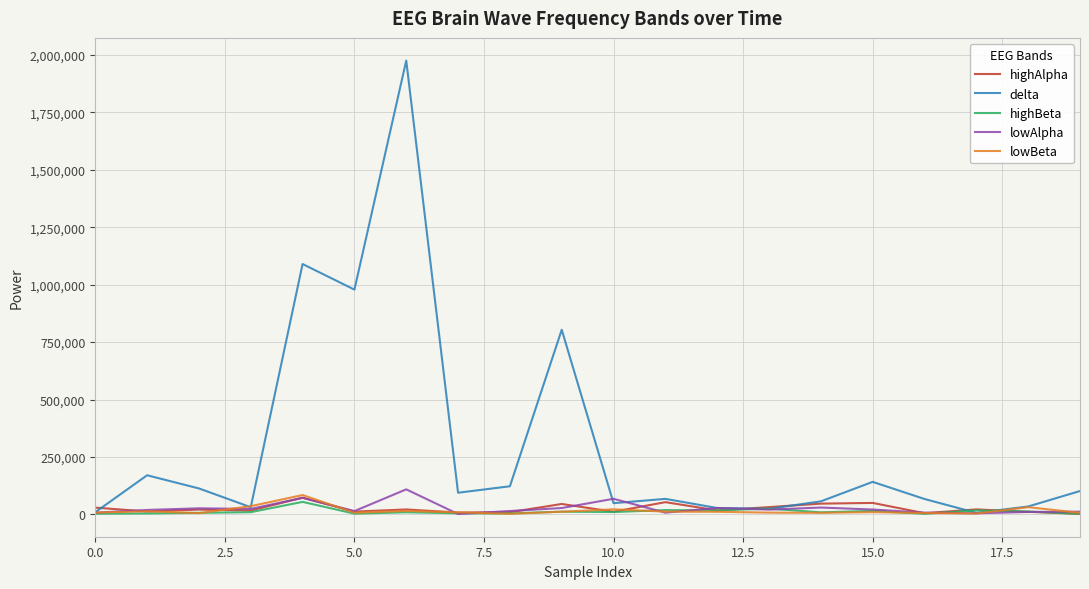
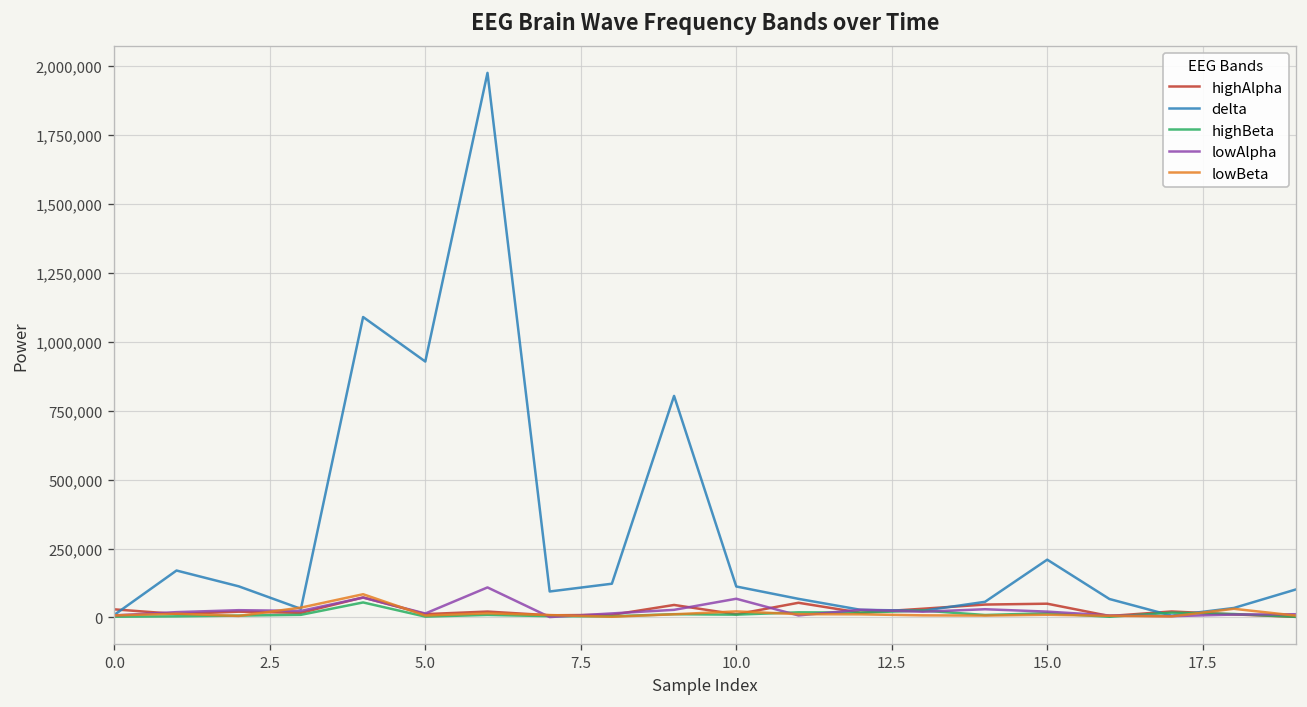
delta, 5.0: 980,000 -> 930,000
delta, 10.0: 50,000 -> 110,000
delta, 15.0: 140,000 -> 210,000
